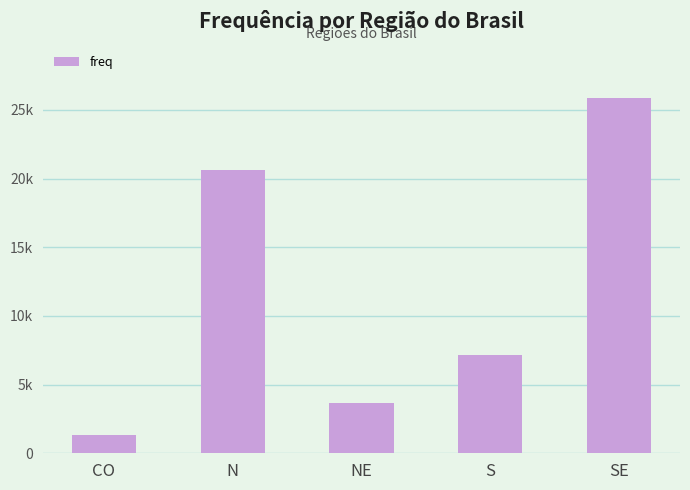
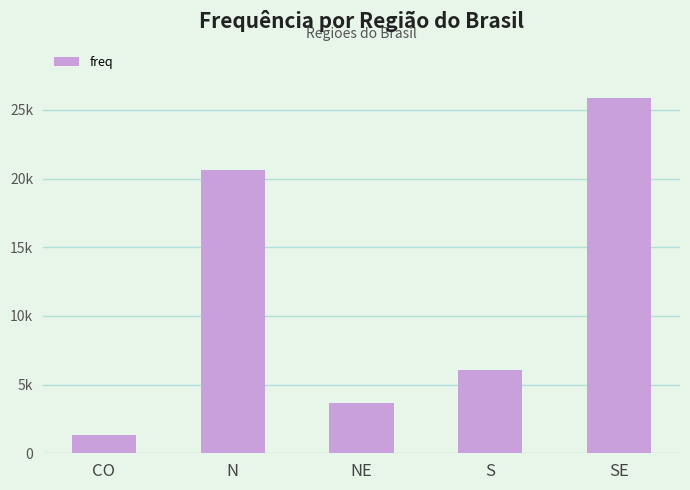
S: 7200 -> 6100
